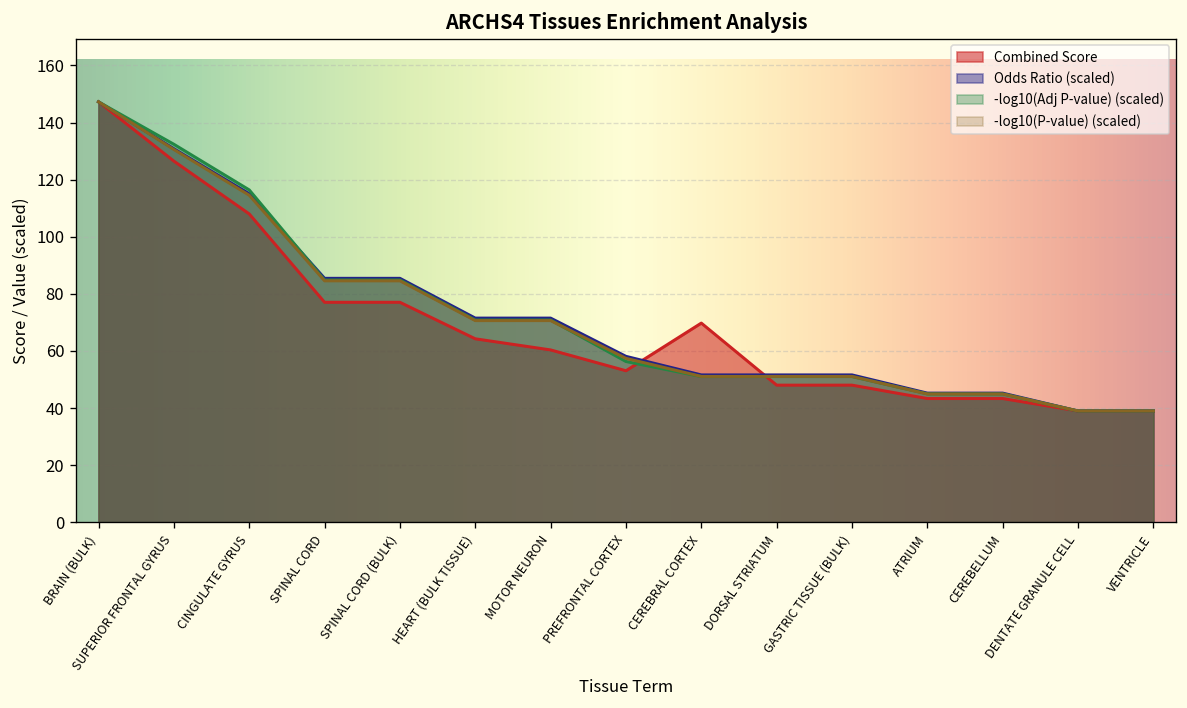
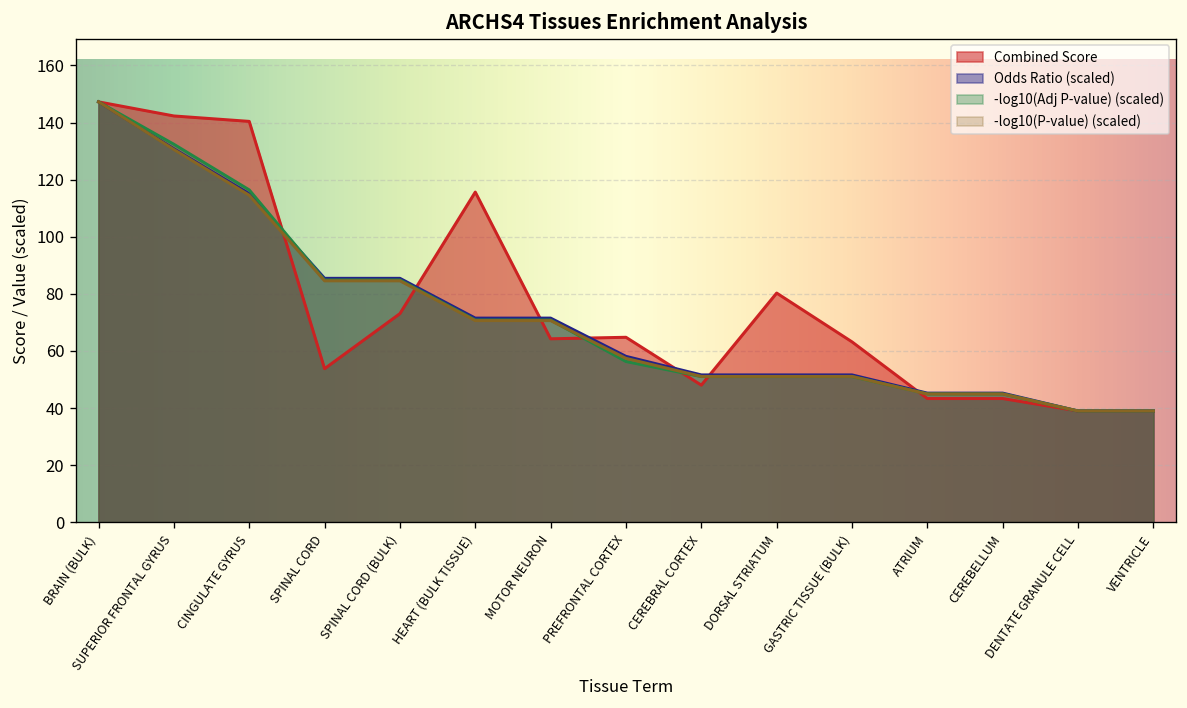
Combined Score, SUPERIOR FRONTAL GYRUS: 126 -> 142
Combined Score, CINGULATE GYRUS: 108 -> 140
Combined Score, SPINAL CORD: 77 -> 54
Combined Score, SPINAL CORD (BULK): 77 -> 73
Combined Score, HEART (BULK TISSUE): 64 -> 116
Combined Score, MOTOR NEURON: 60 -> 64
Combined Score, PREFRONTAL CORTEX: 53 -> 65
Combined Score, CEREBRAL CORTEX: 70 -> 48
Combined Score, DORSAL STRIATUM: 48 -> 80
Combined Score, GASTRIC TISSUE (BULK): 48 -> 63
